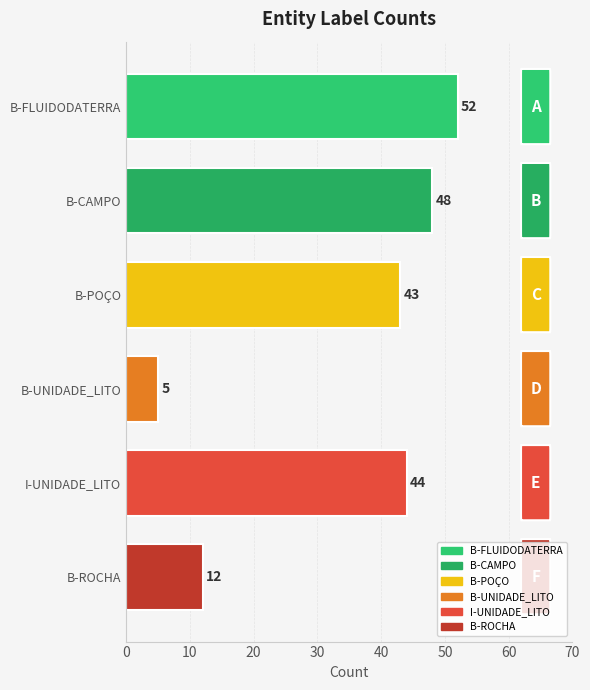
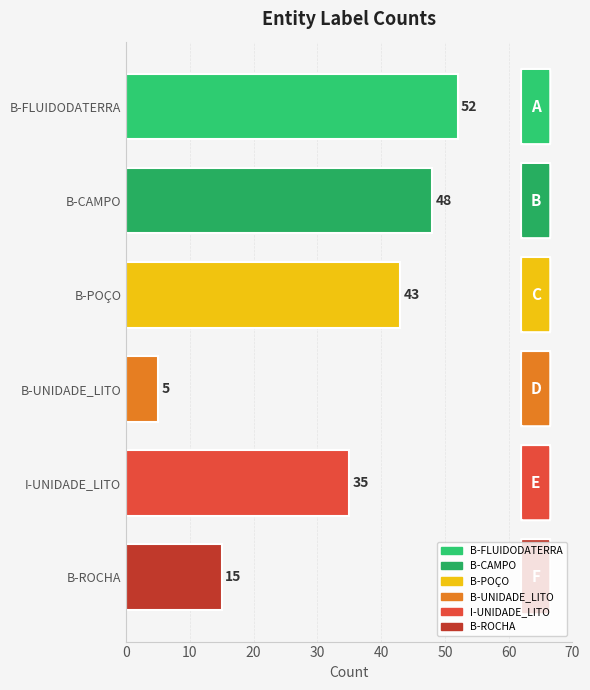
I-UNIDADE_LITO: 44 -> 35
B-ROCHA: 12 -> 15
